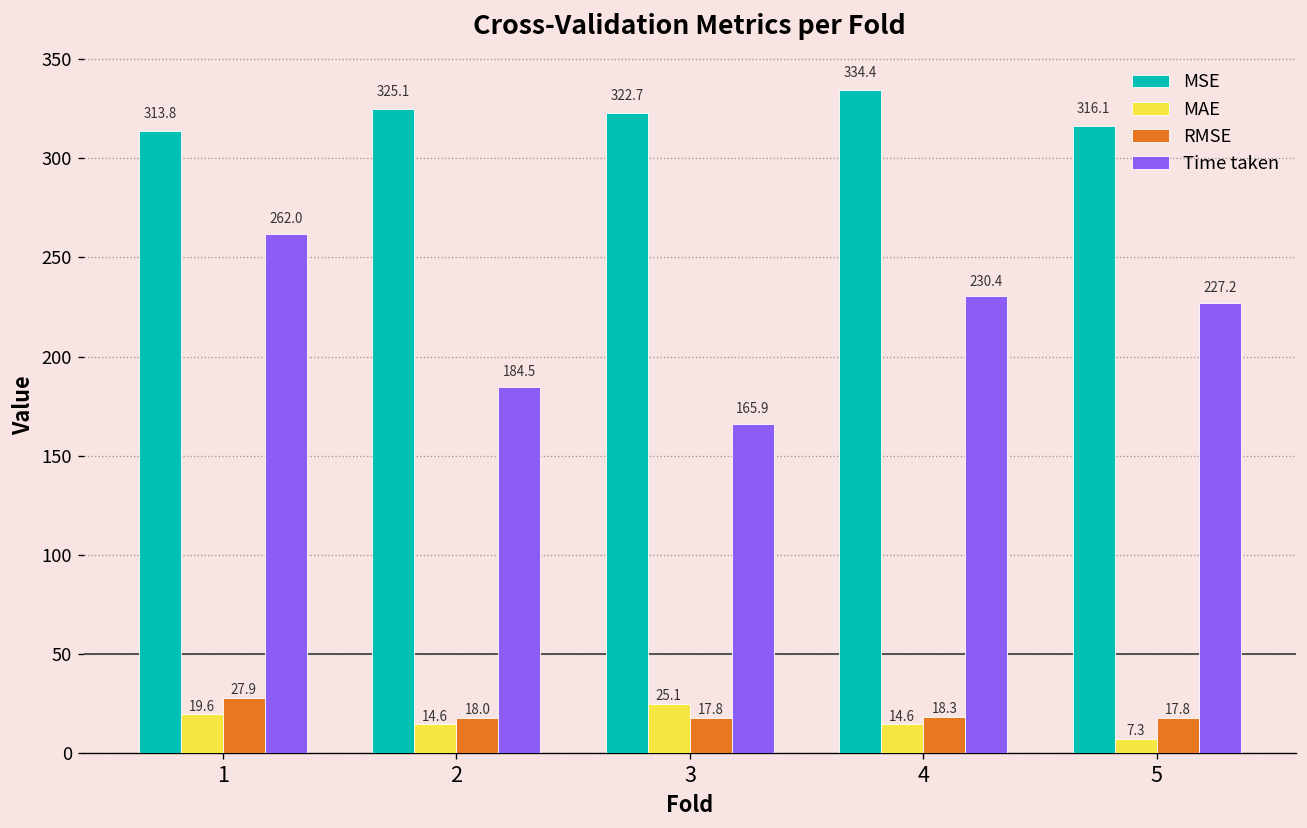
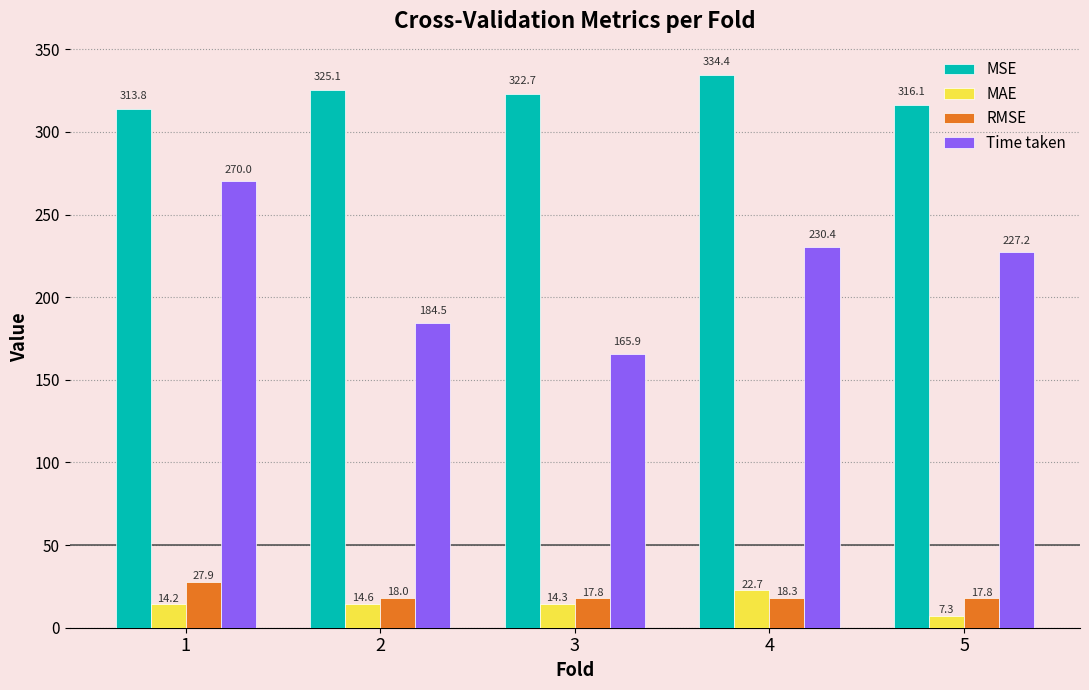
MAE, 1: 19.6 -> 14.2
Time taken, 1: 262.0 -> 270.0
MAE, 3: 25.1 -> 14.3
MAE, 4: 14.6 -> 22.7
